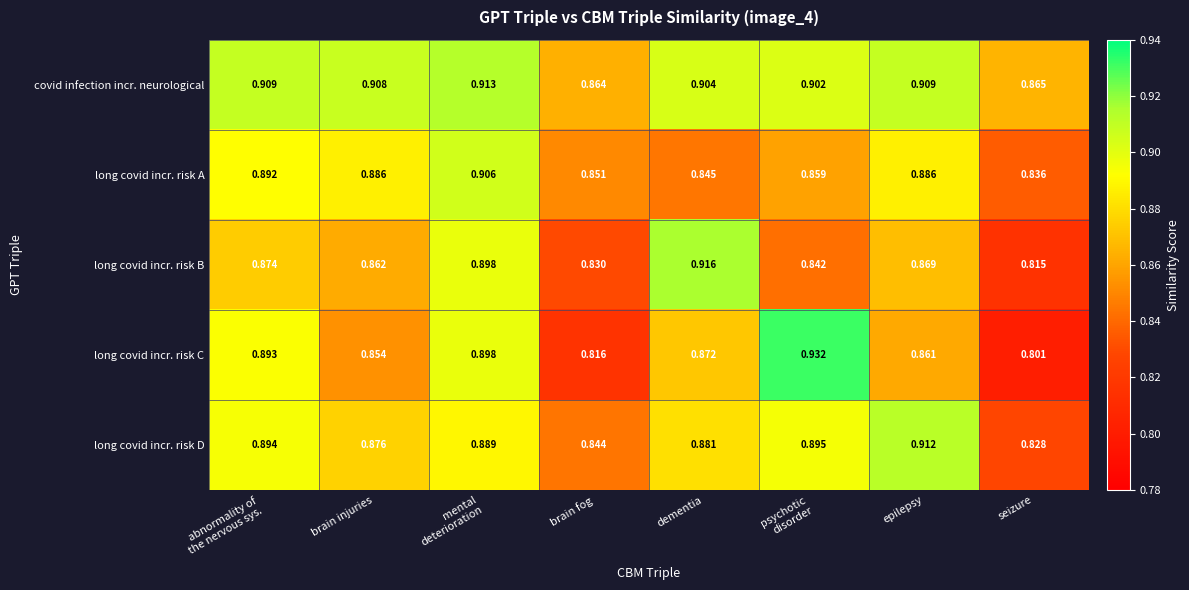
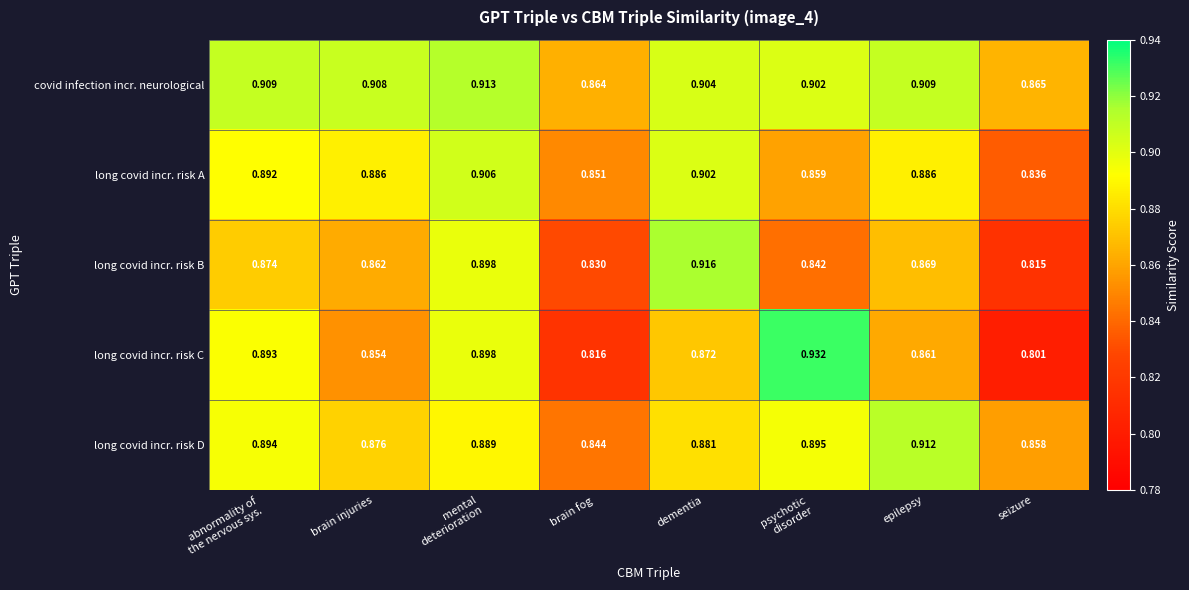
long covid incr. risk A, dementia: 0.845 -> 0.902
long covid incr. risk D, seizure: 0.828 -> 0.858
